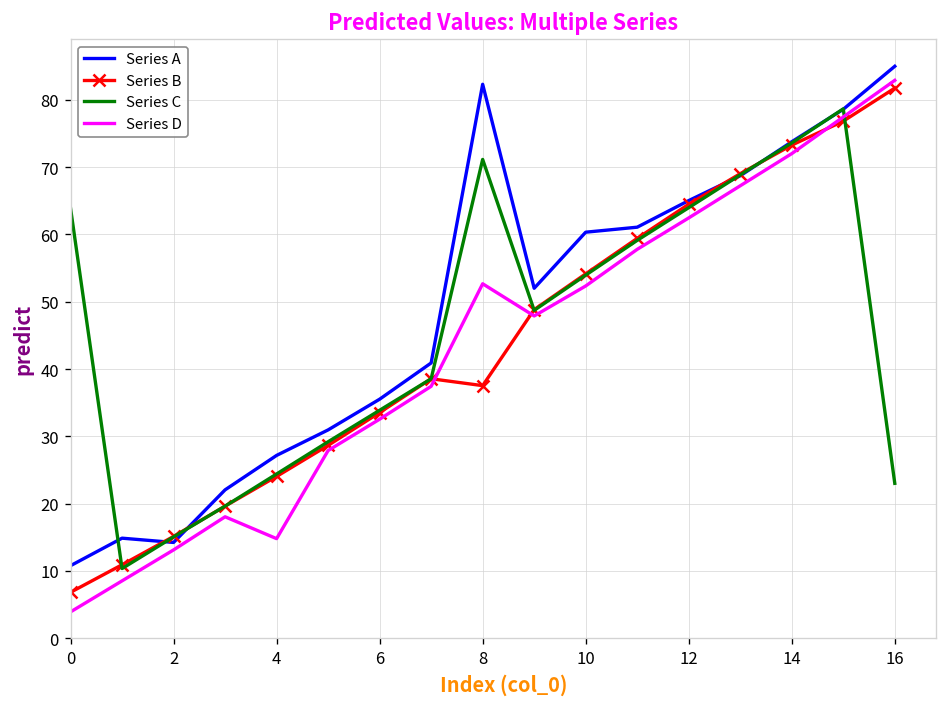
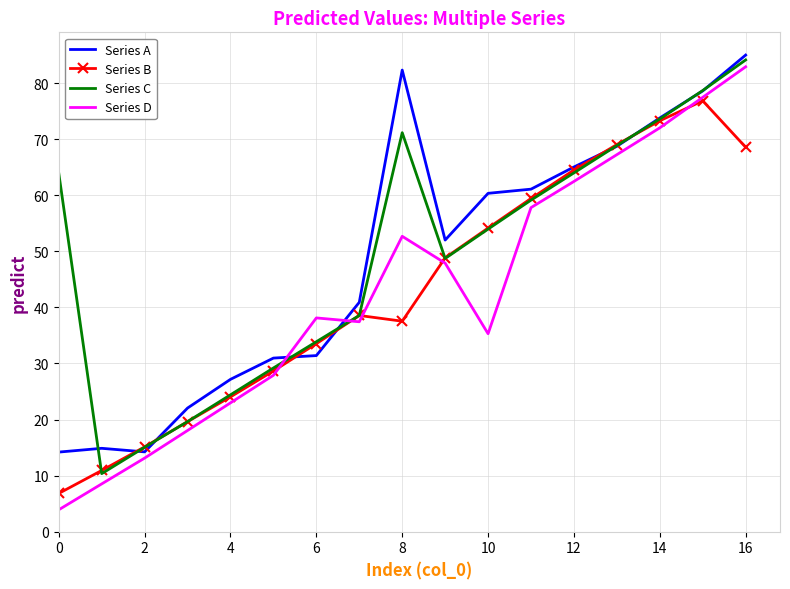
Series A, 0: 11 -> 14
Series D, 4: 15 -> 23
Series A, 6: 36 -> 31
Series D, 6: 33 -> 38
Series D, 10: 52 -> 35
Series B, 16: 82 -> 69
Series C, 16: 23 -> 84
